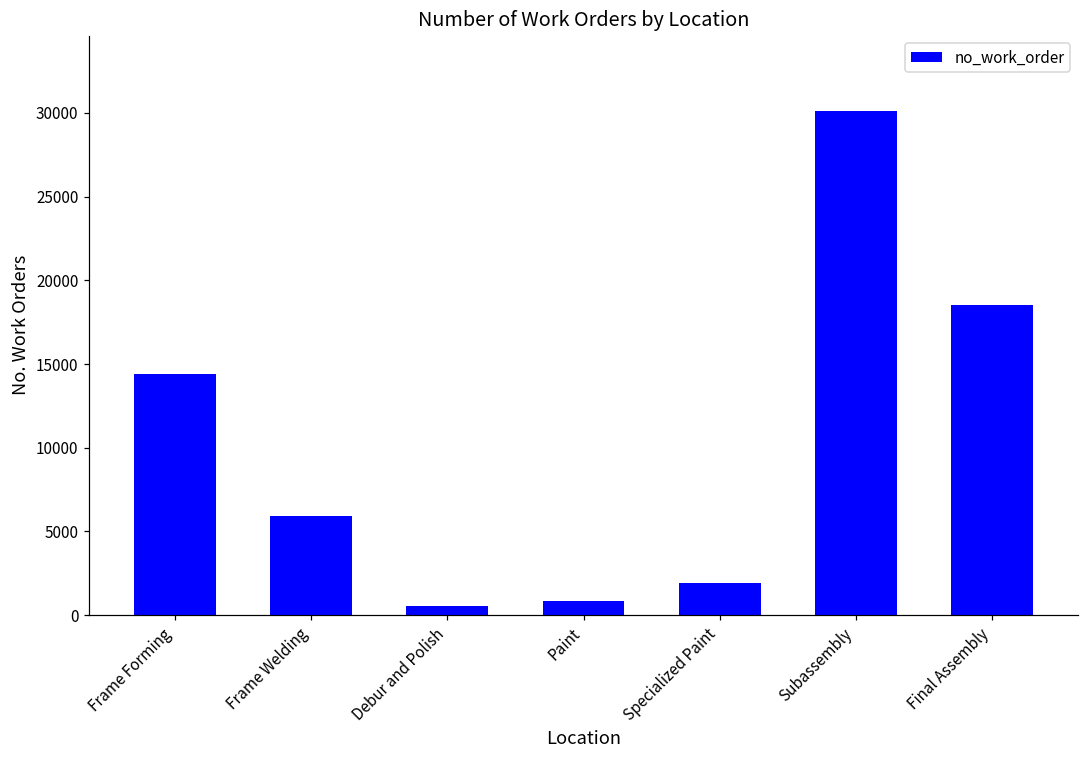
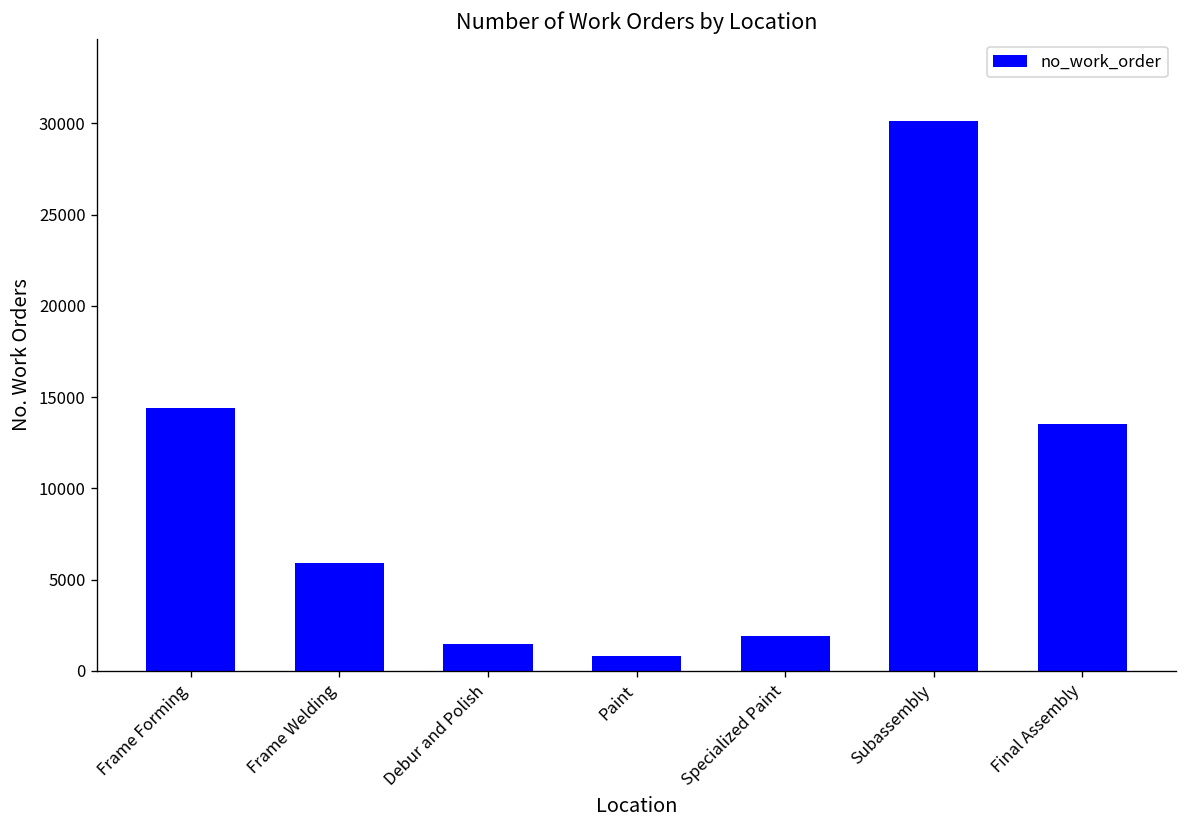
Debur and Polish: 600 -> 1500
Final Assembly: 18600 -> 13500
